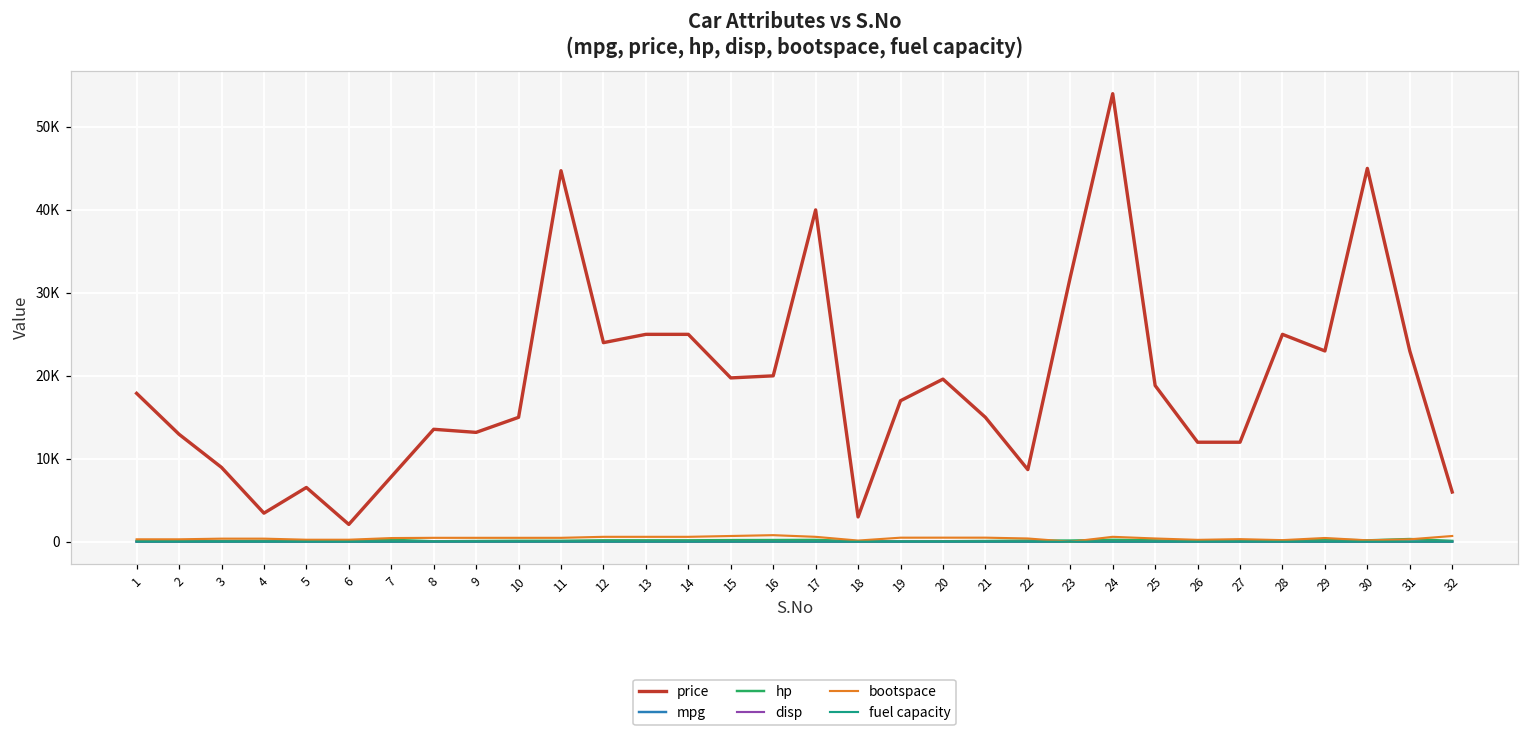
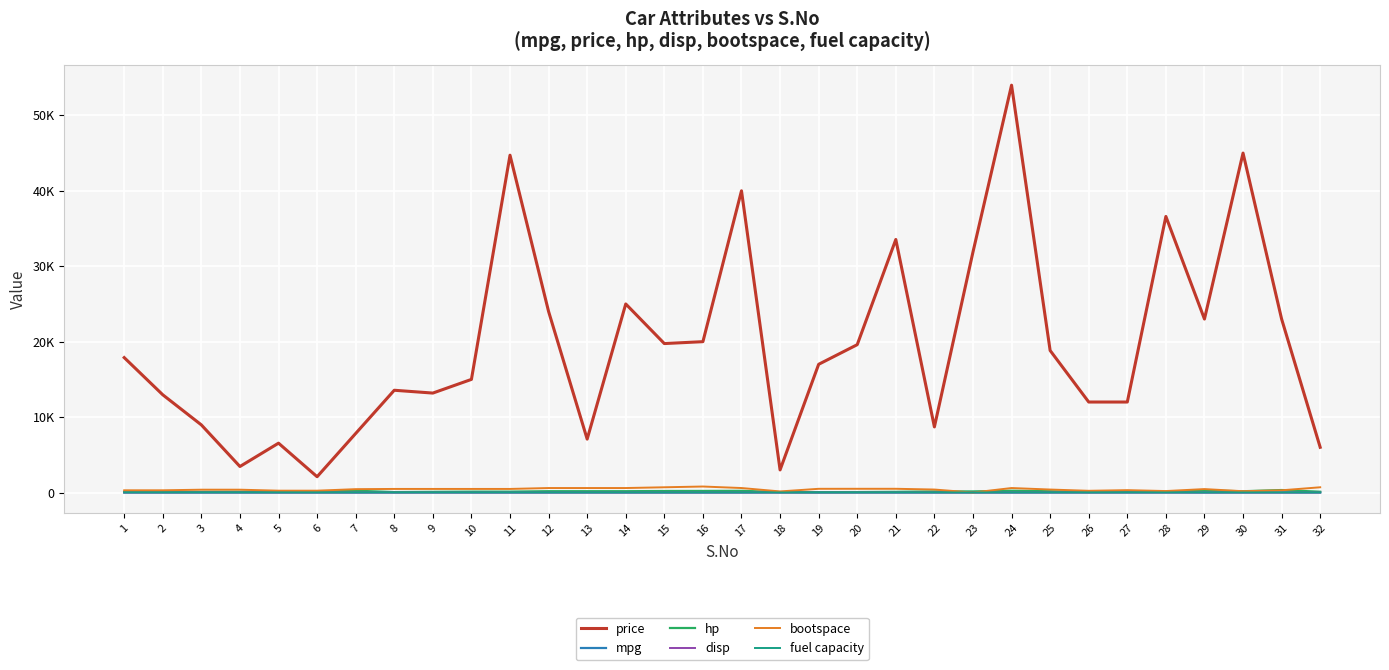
price, 13: 25000 -> 7000
price, 21: 15000 -> 34000
price, 28: 25000 -> 37000
